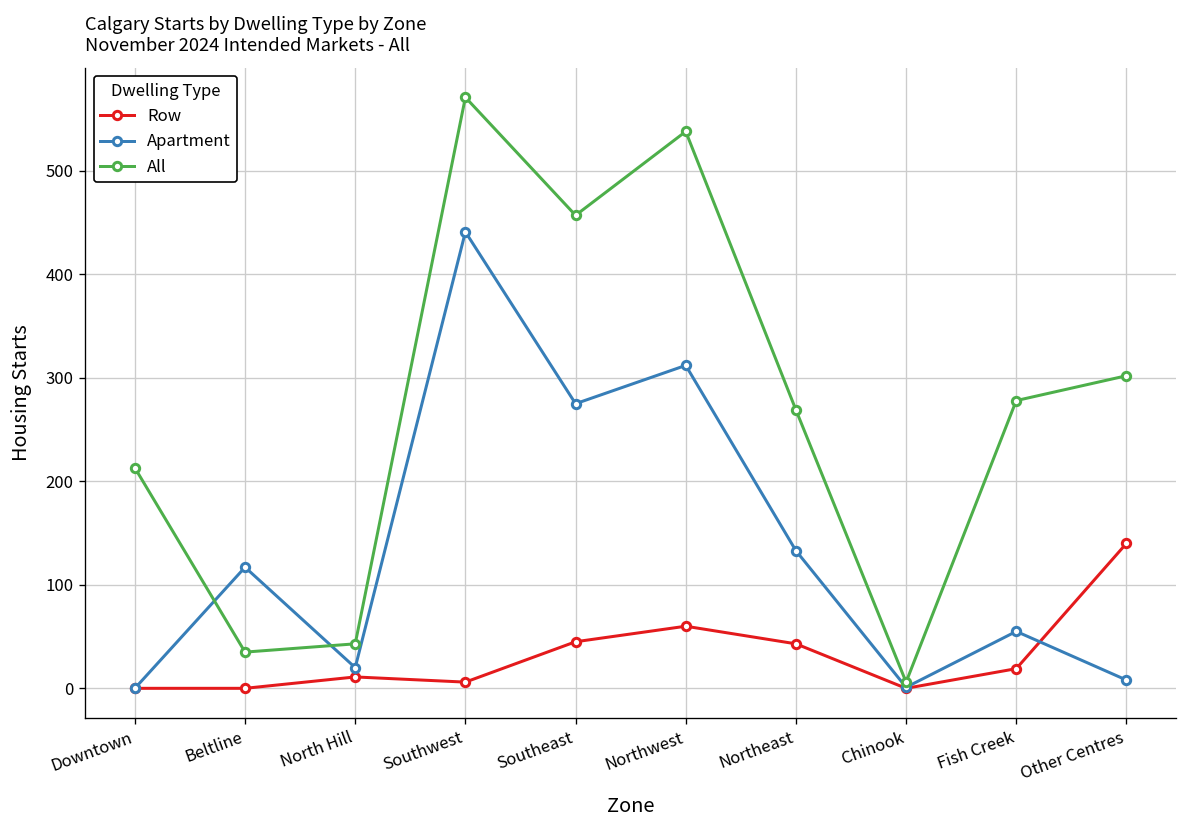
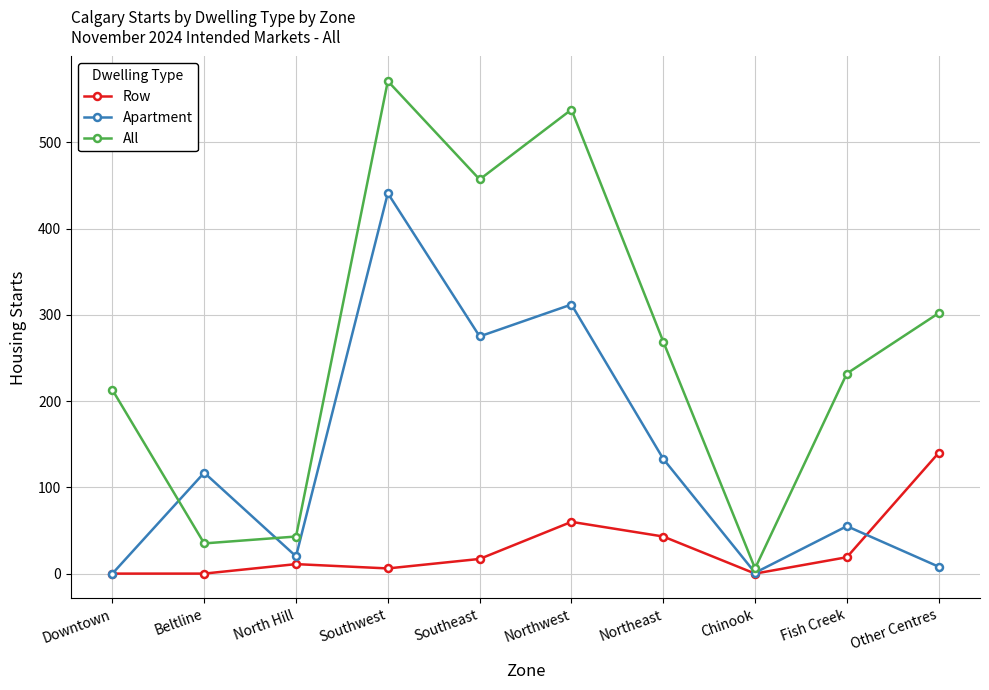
Row, Southeast: 50 -> 20
All, Fish Creek: 280 -> 230
